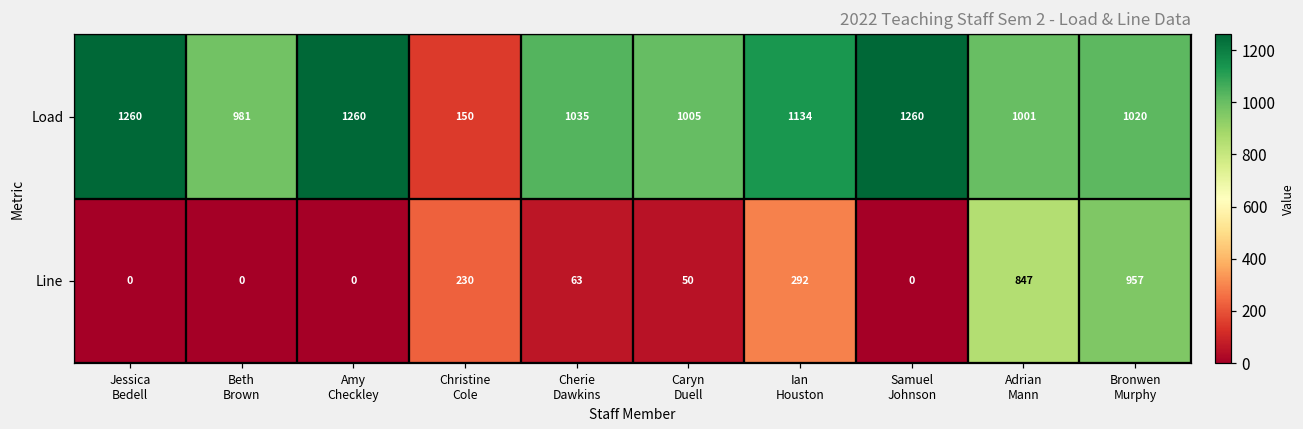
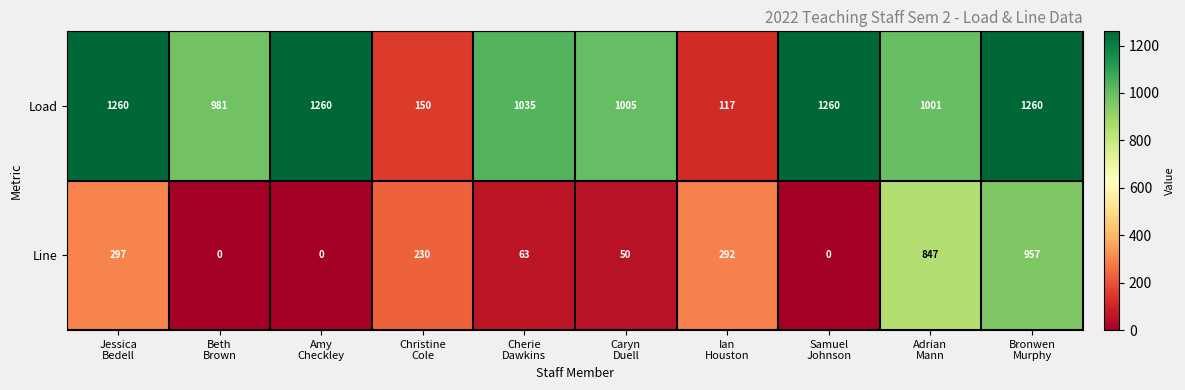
Load, Ian Houston: 1134 -> 117
Load, Bronwen Murphy: 1020 -> 1260
Line, Jessica Bedell: 0 -> 297
